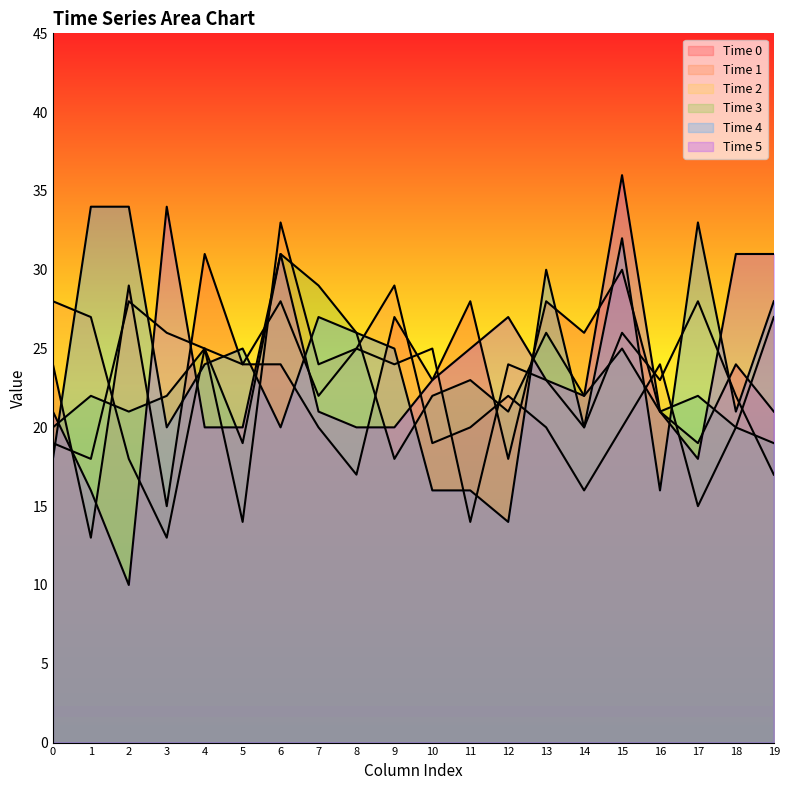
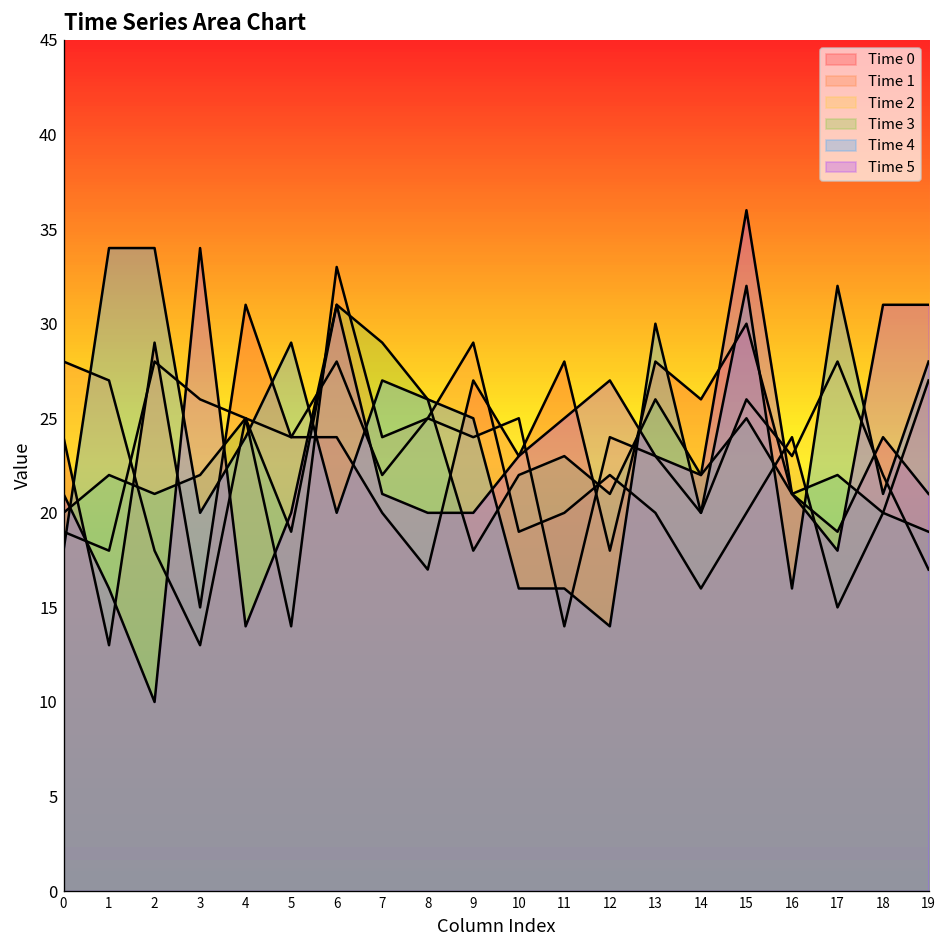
Time 5, 4: 20 -> 14
Time 4, 5: 25 -> 29
Time 4, 17: 33 -> 32
